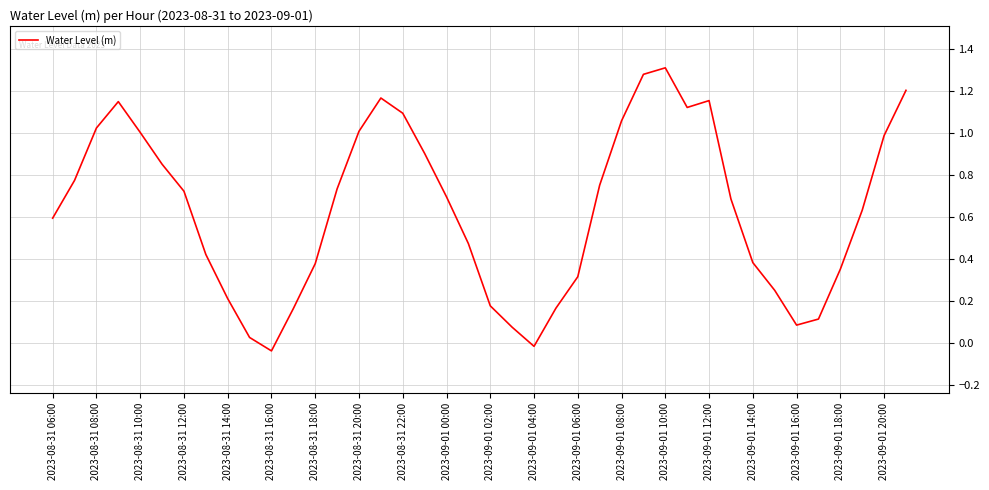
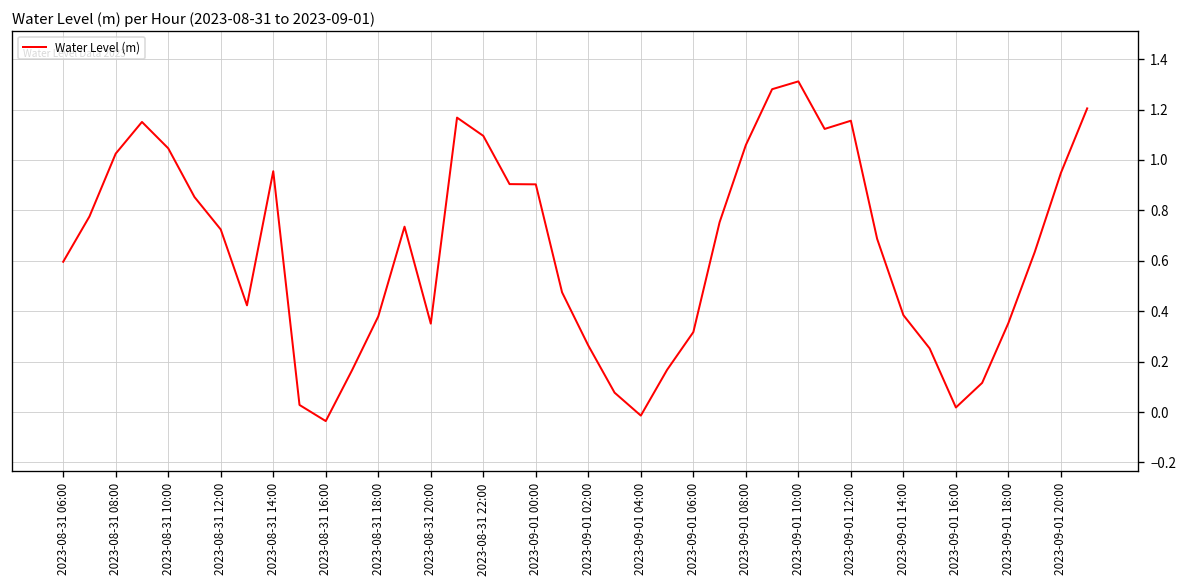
2023-08-31 10:00: 1.00 -> 1.05
2023-08-31 14:00: 0.21 -> 0.96
2023-08-31 20:00: 1.01 -> 0.35
2023-09-01 00:00: 0.70 -> 0.90
2023-09-01 02:00: 0.18 -> 0.26
2023-09-01 16:00: 0.09 -> 0.02
2023-09-01 20:00: 0.99 -> 0.95
